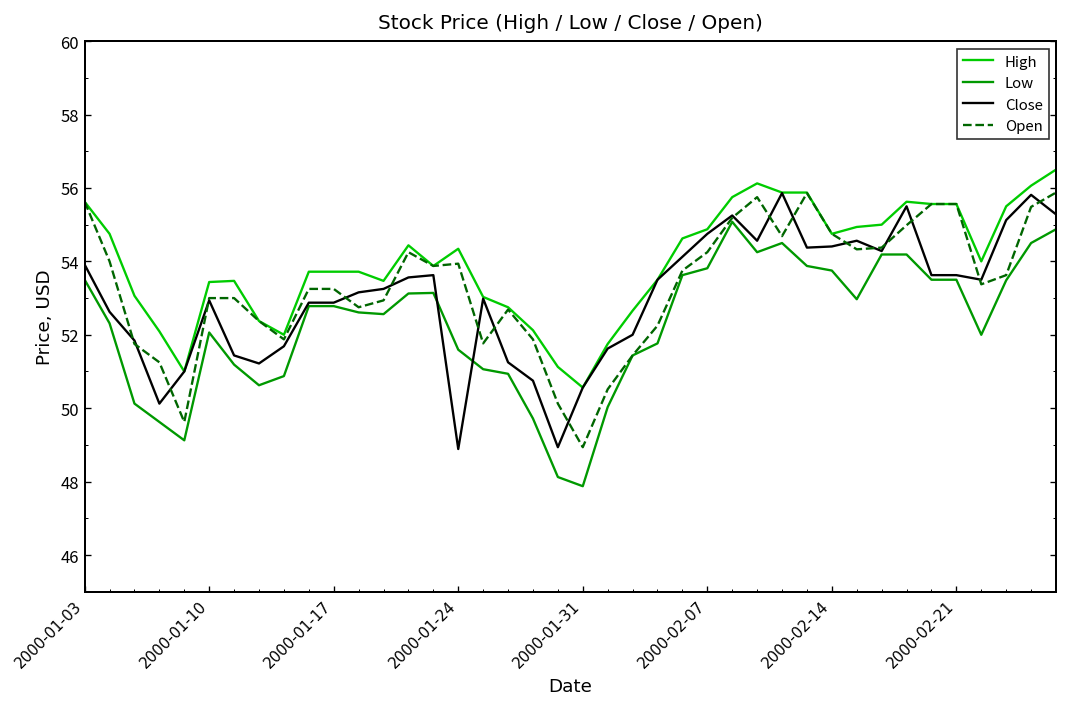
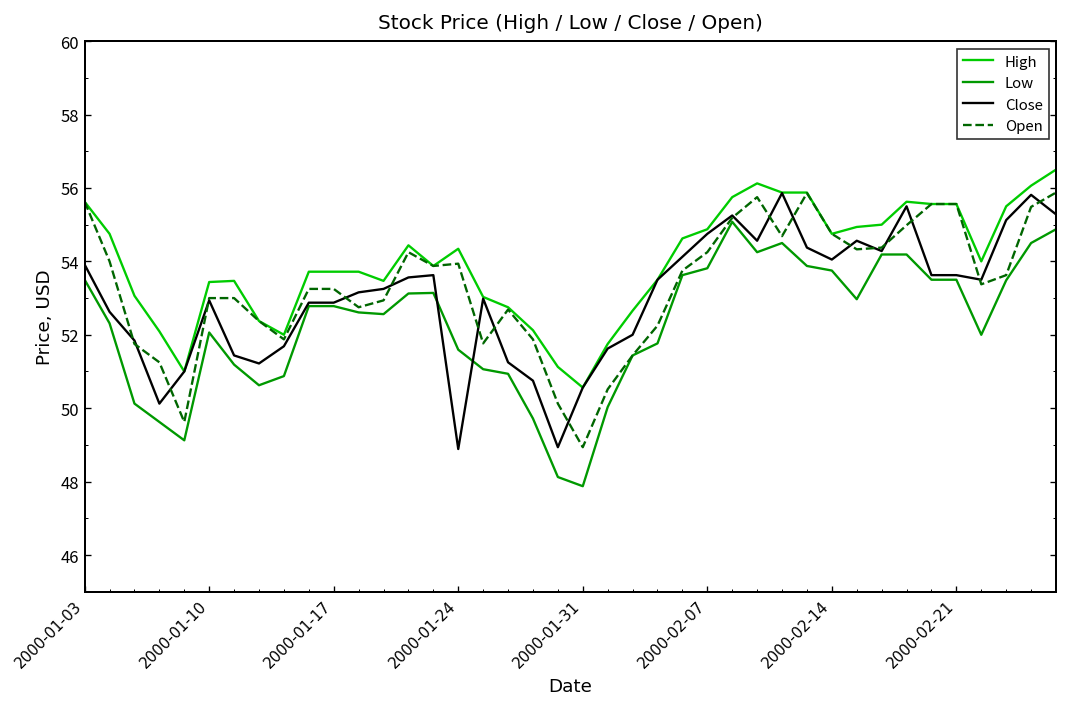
Close, 2000-02-14: 54.4 -> 54.0
